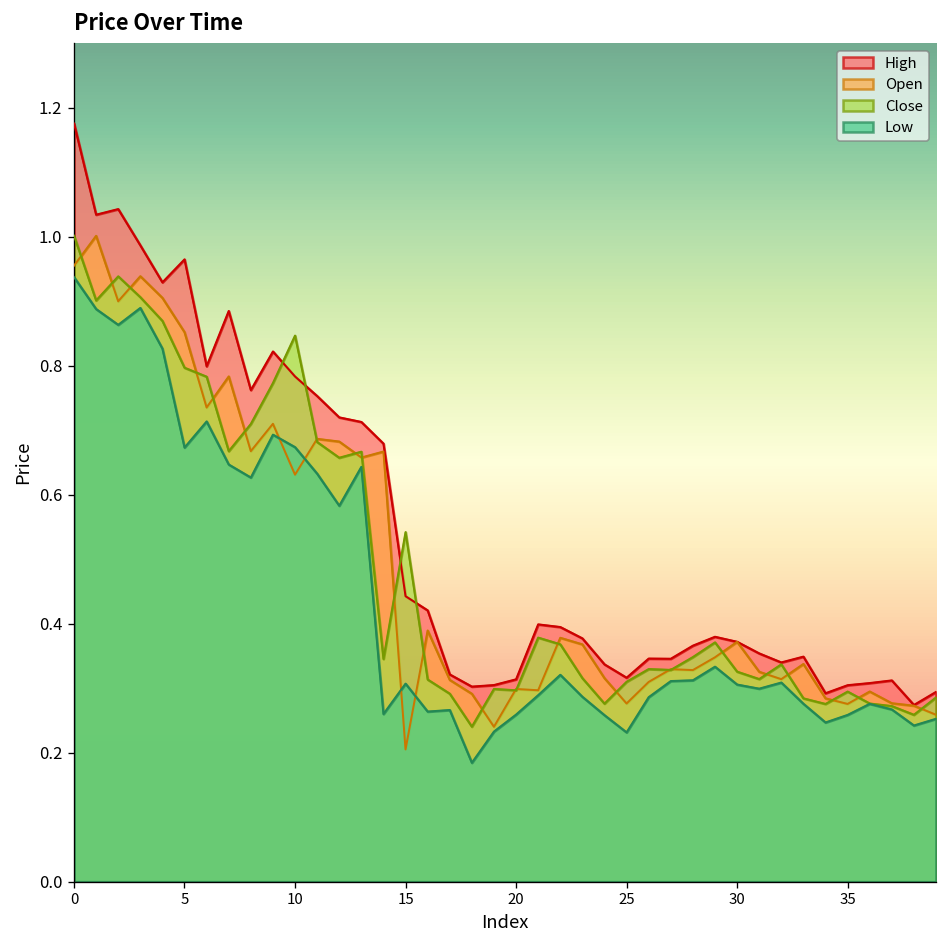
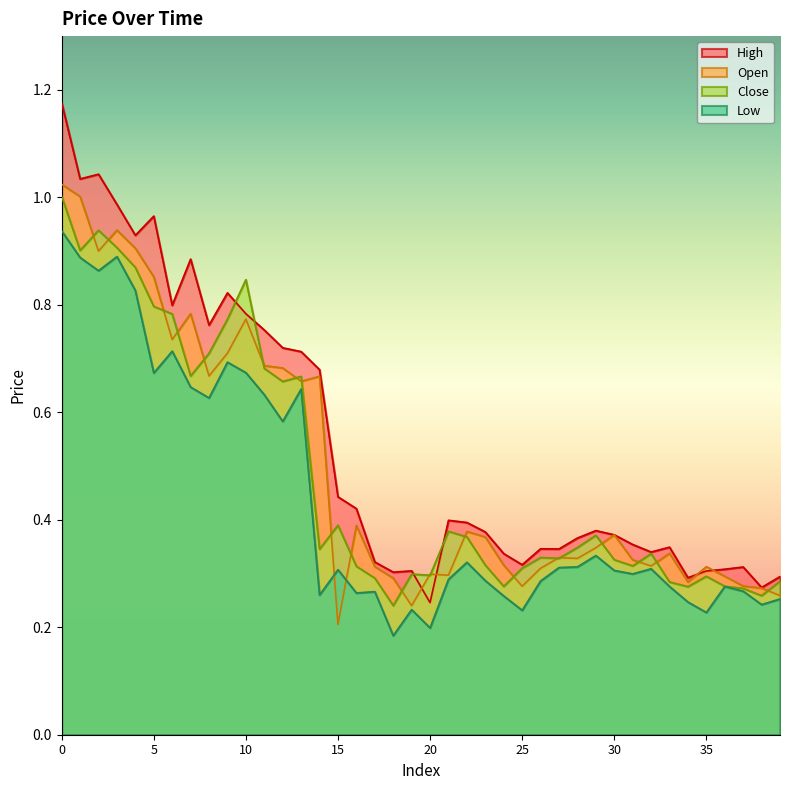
Open, 0: 0.96 -> 1.02
Open, 10: 0.63 -> 0.77
Close, 15: 0.54 -> 0.39
High, 20: 0.31 -> 0.25
Low, 20: 0.26 -> 0.20
Open, 35: 0.28 -> 0.31
Low, 35: 0.26 -> 0.23
